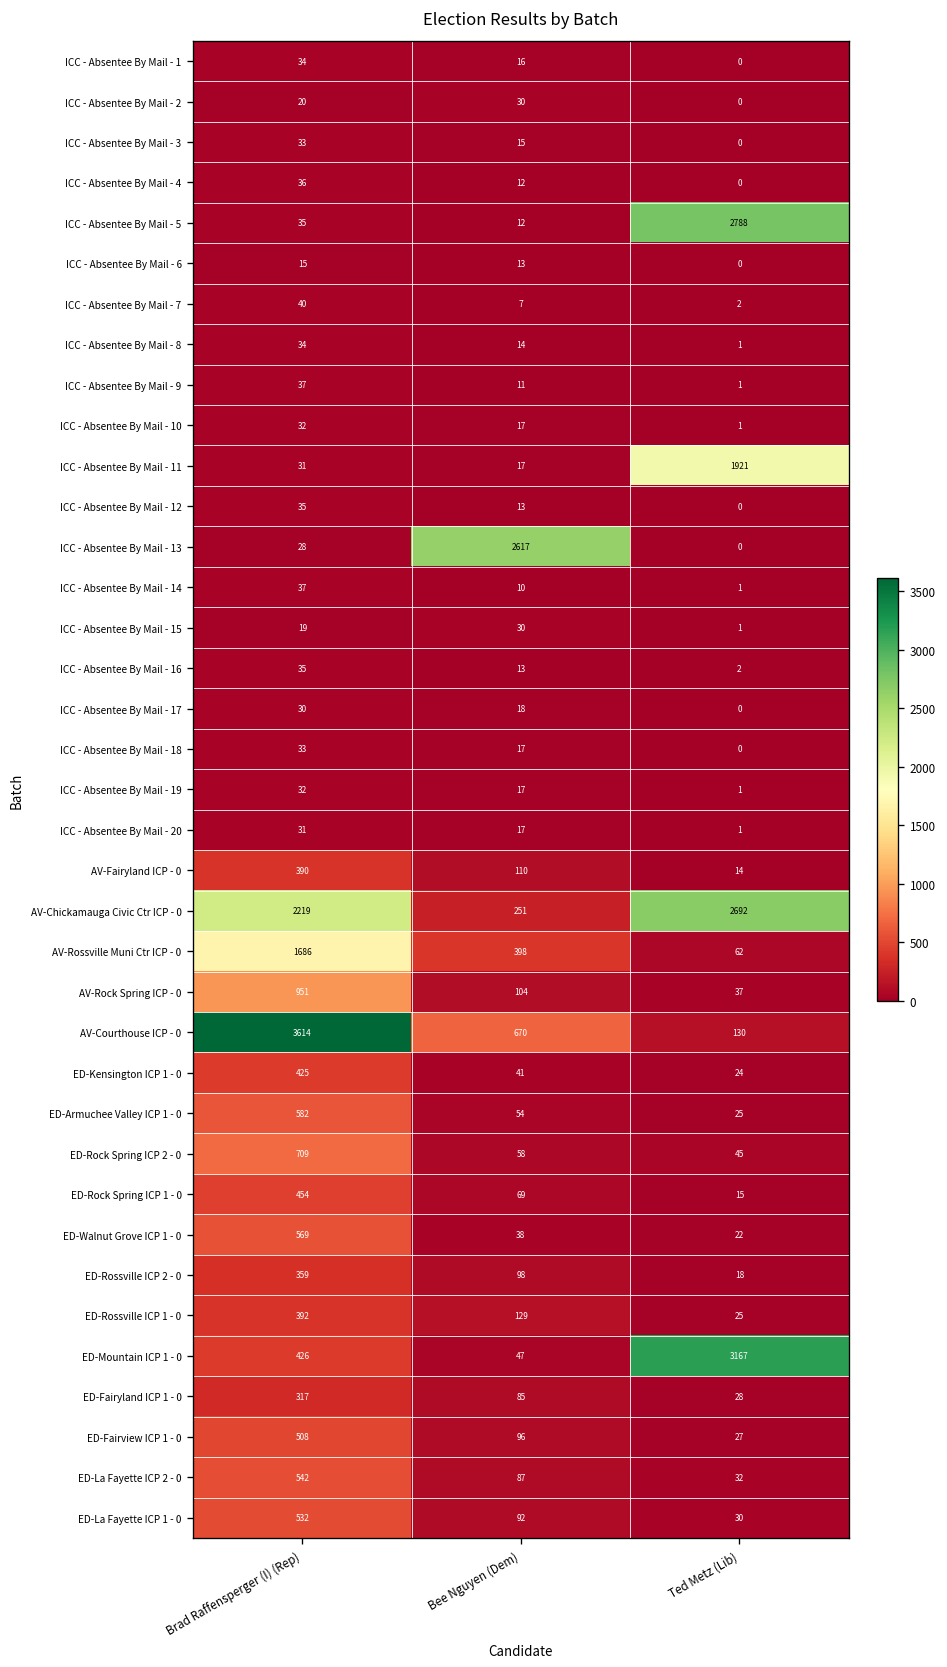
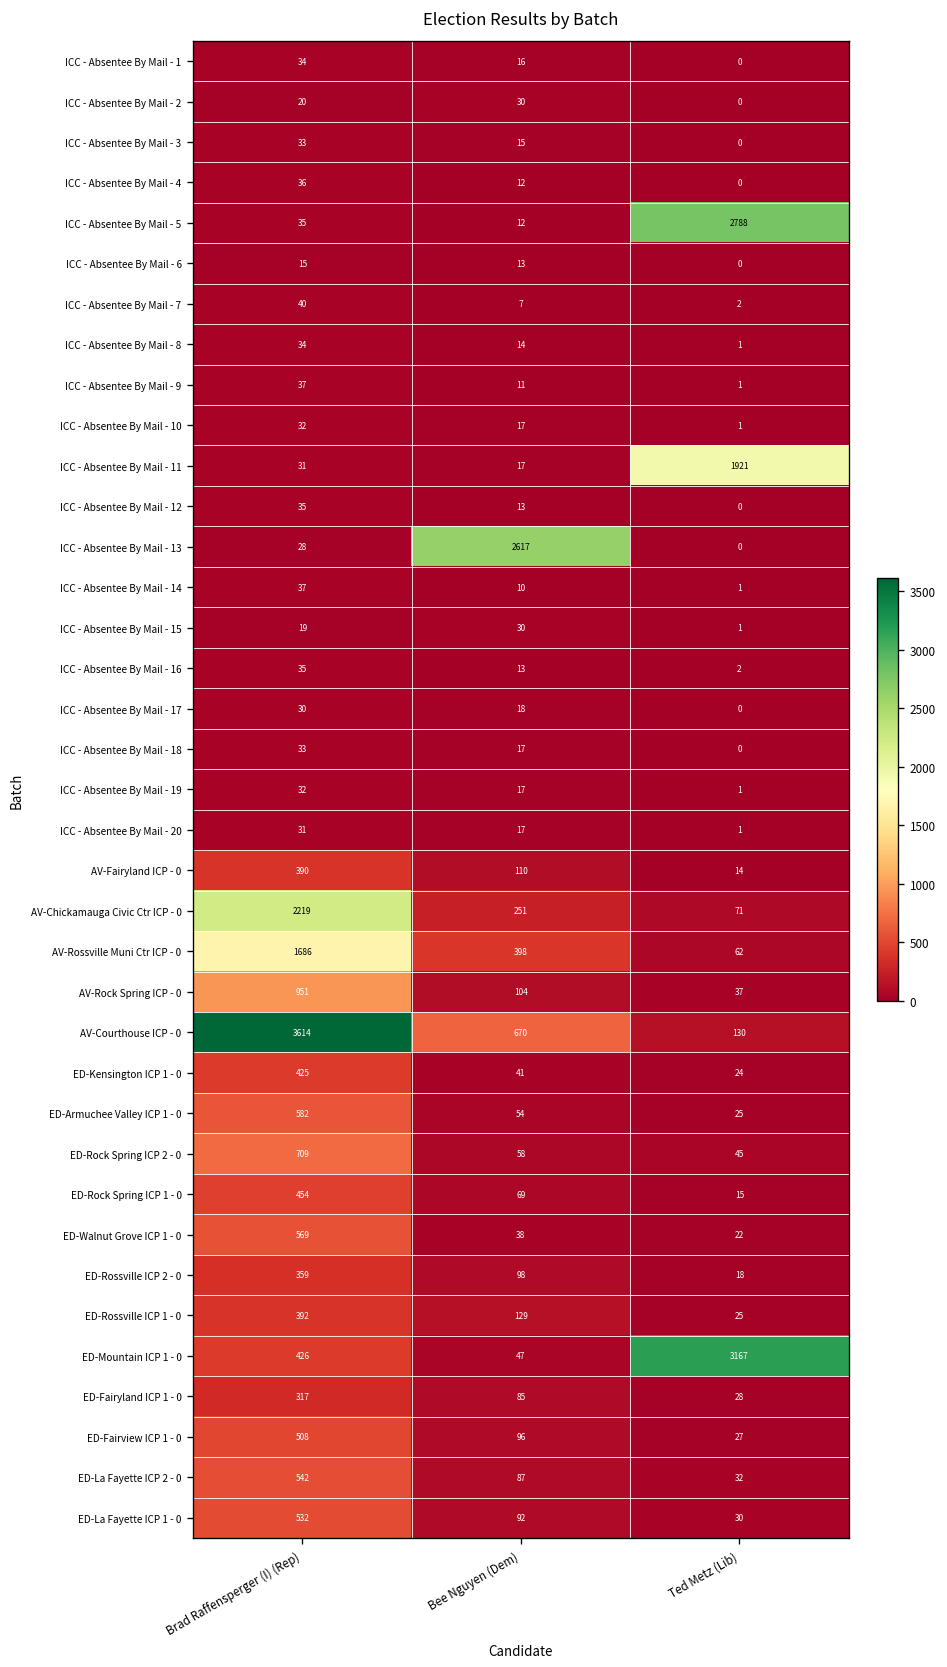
AV-Chickamauga Civic Ctr ICP - 0, Ted Metz (Lib): 2692 -> 71
